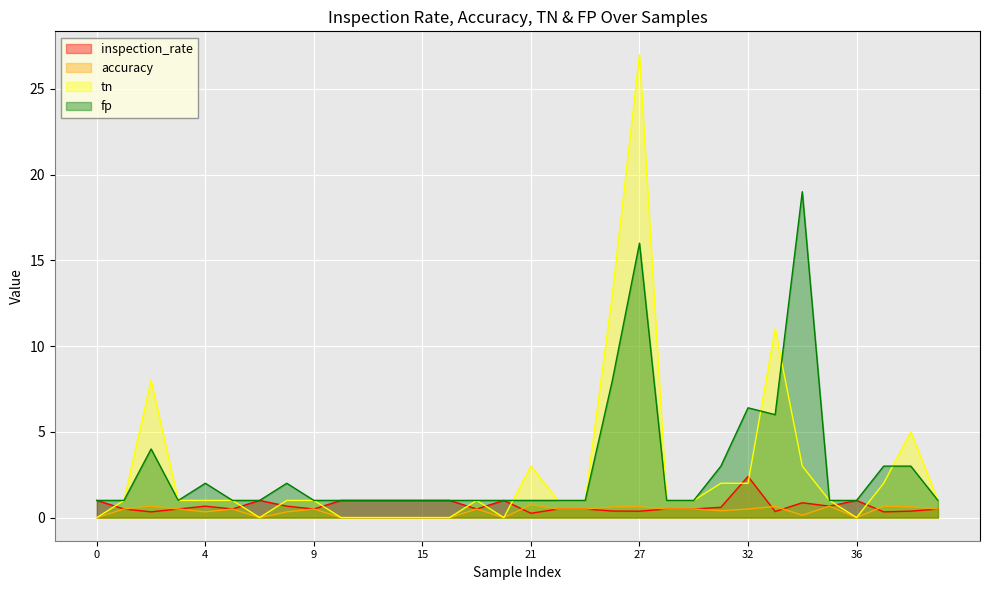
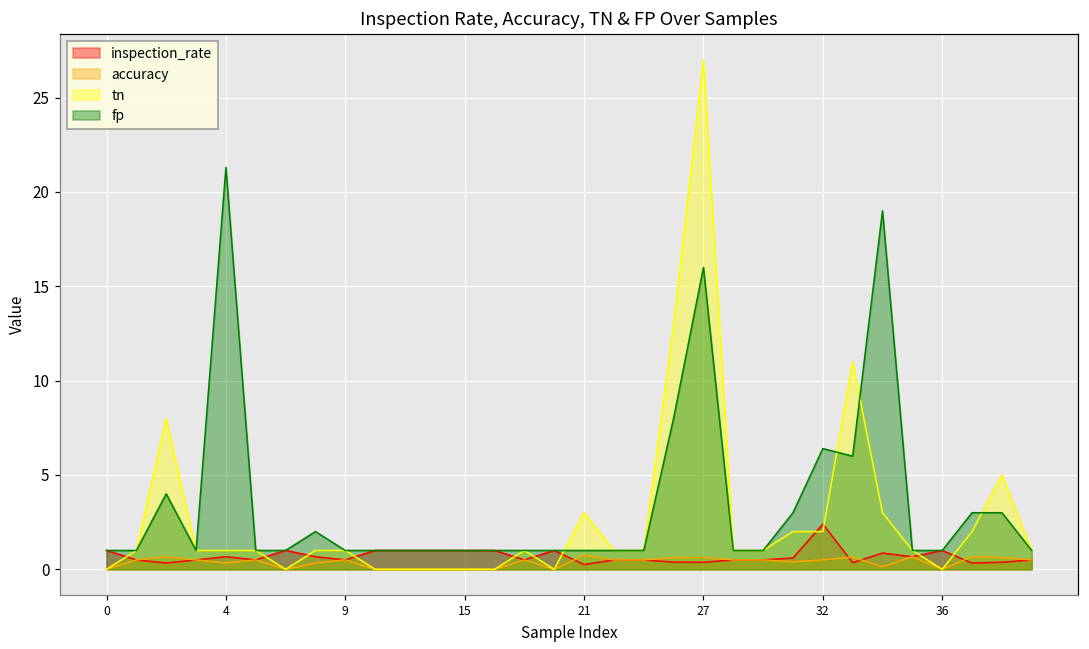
fp, 4: 2.0 -> 21.3
